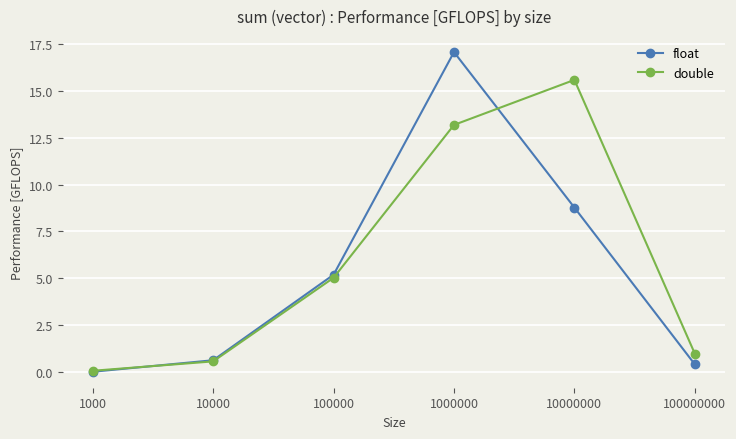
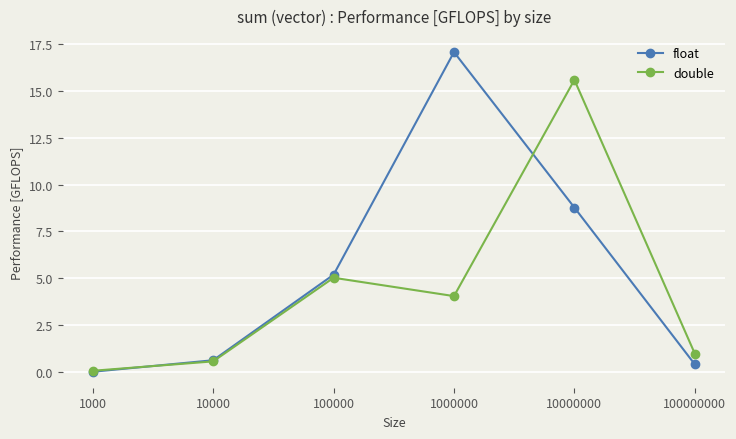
double, 1000000: 13.2 -> 4.0
